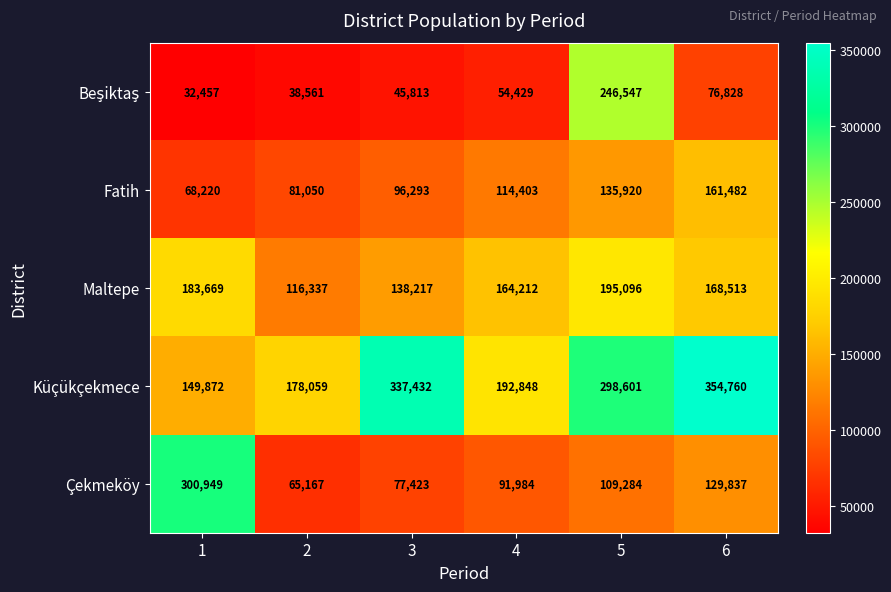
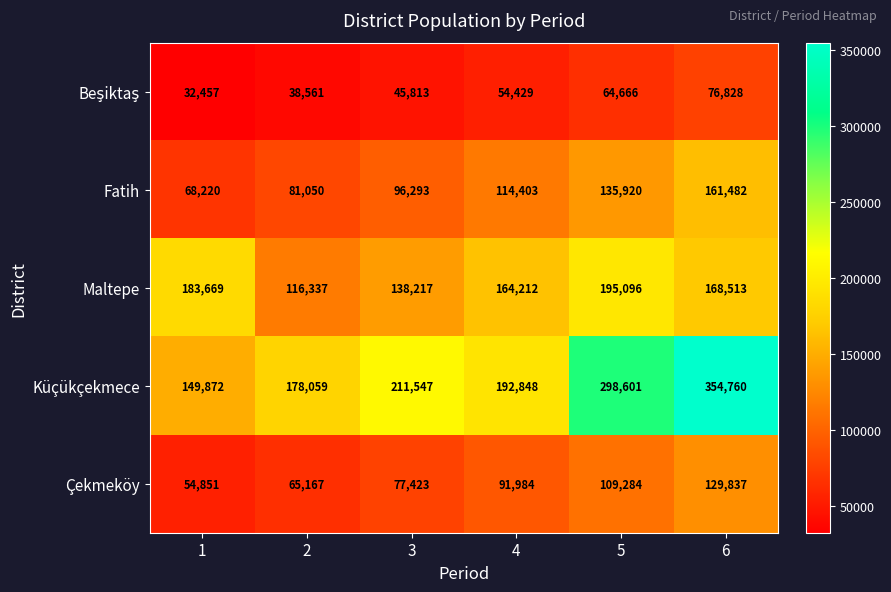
Beşiktaş, 5: 246,547 -> 64,666
Küçükçekmece, 3: 337,432 -> 211,547
Çekmeköy, 1: 300,949 -> 54,851
